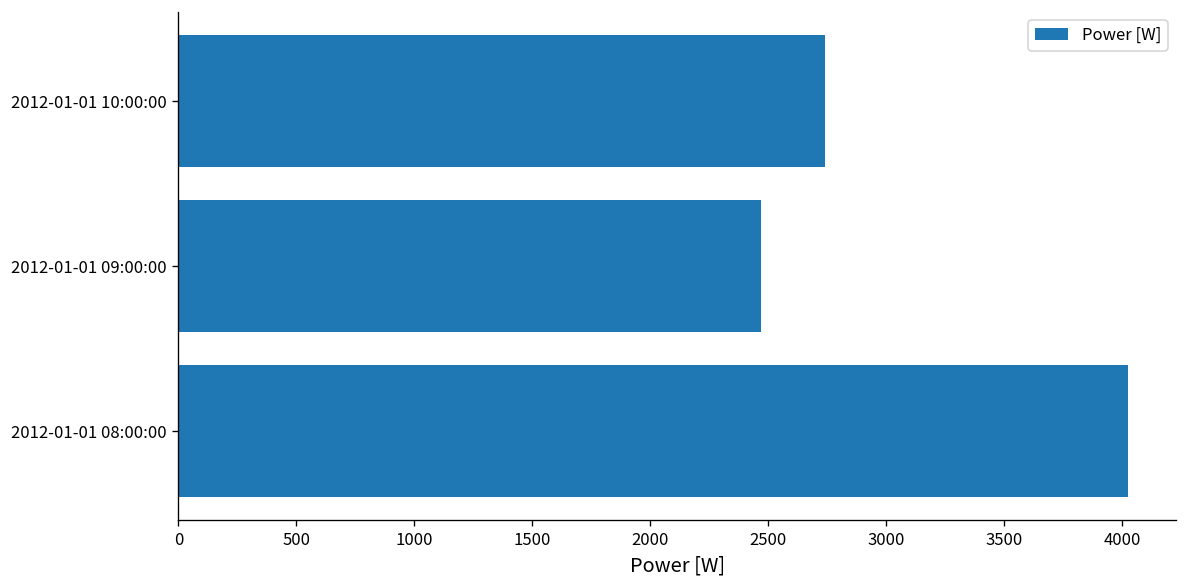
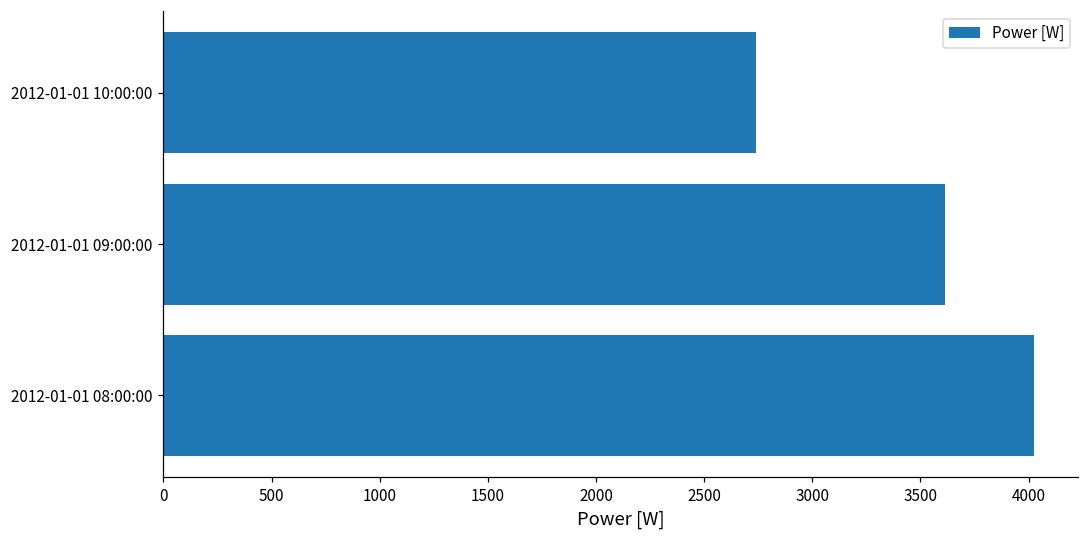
2012-01-01 09:00:00: 2470 -> 3610
